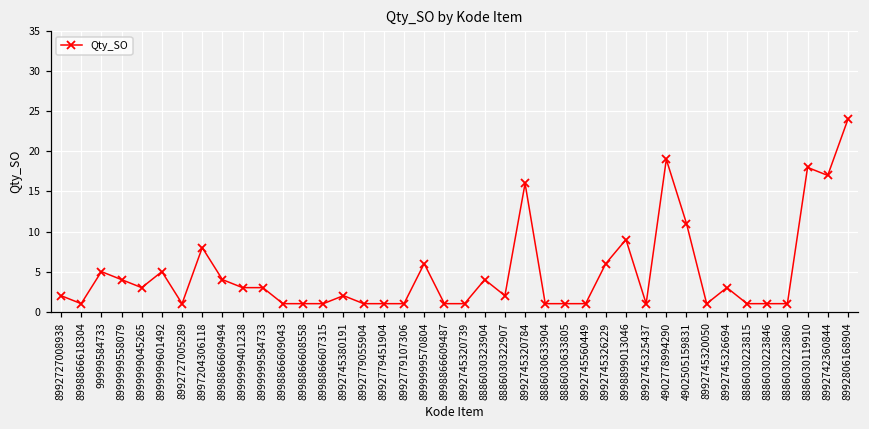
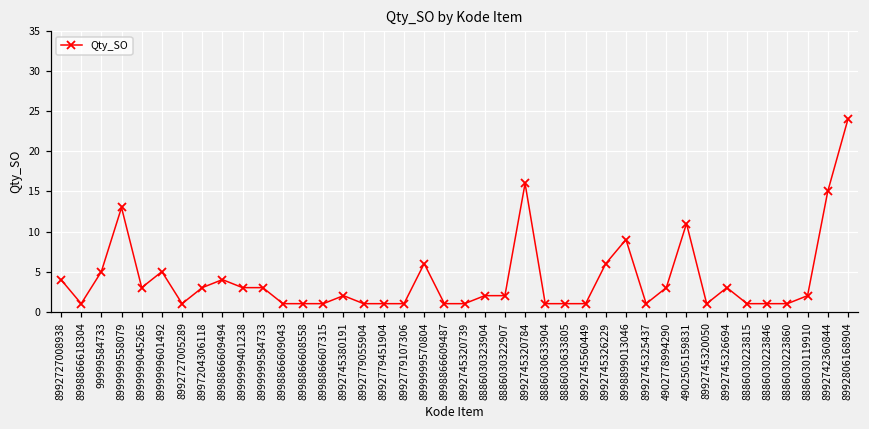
8992727008938: 2 -> 4
8999999558079: 4 -> 13
8997204306118: 8 -> 3
8886030323904: 4 -> 2
4902778994290: 19 -> 3
8886030119910: 18 -> 2
8992742360844: 17 -> 15
